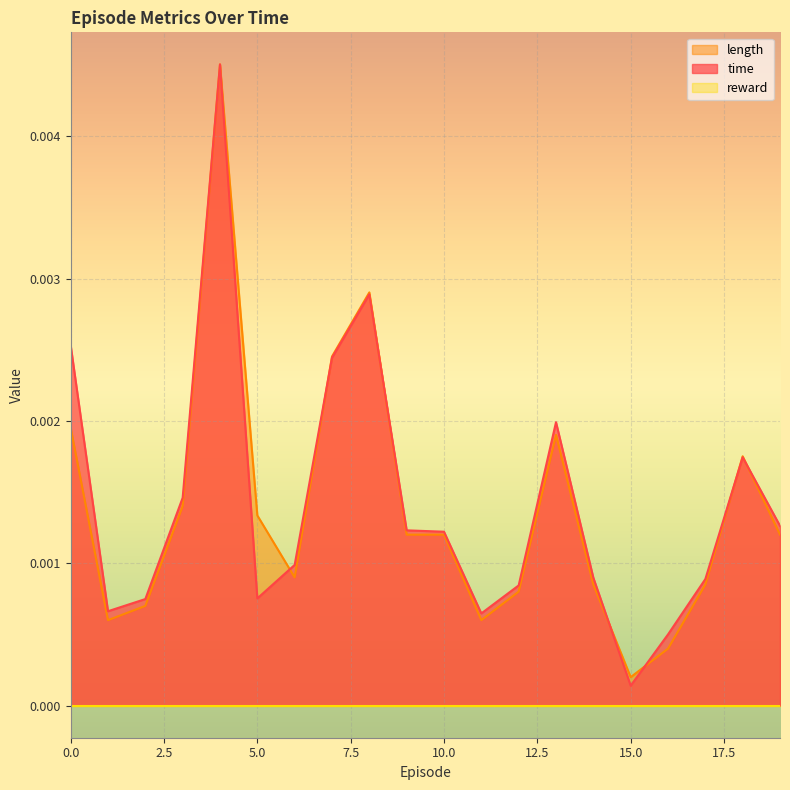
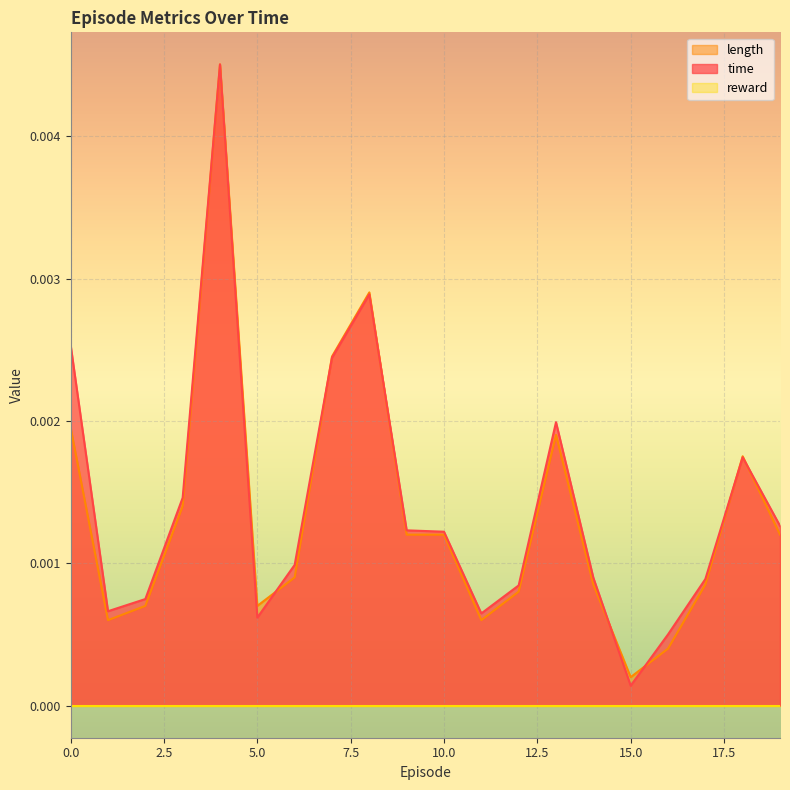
length, 5.0: 0.00134 -> 0.00070
time, 5.0: 0.00075 -> 0.00062
